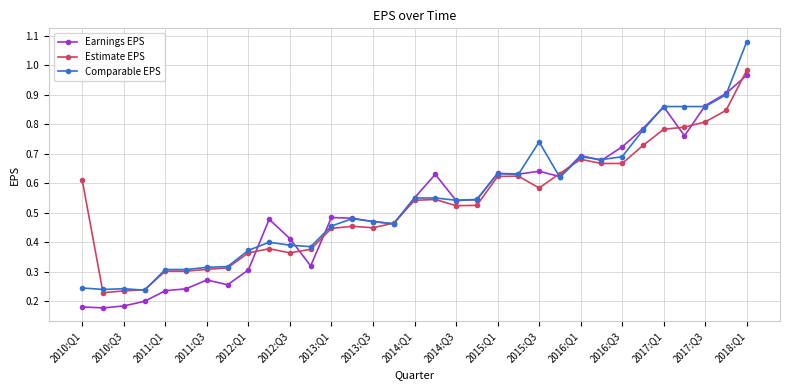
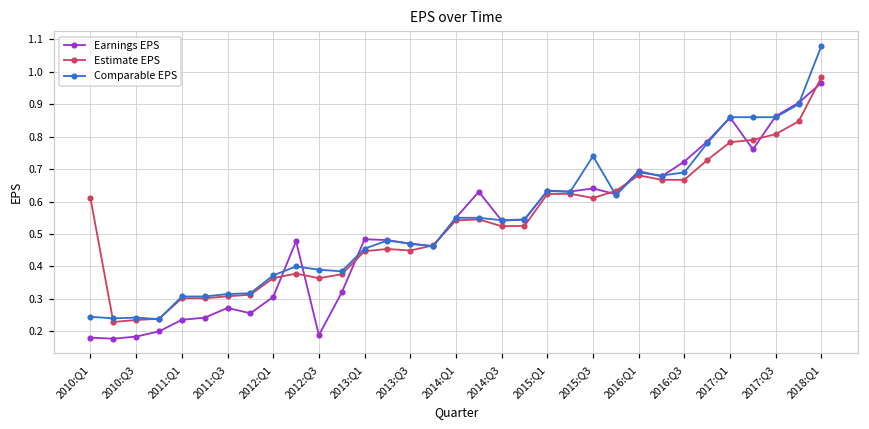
Earnings EPS, 2012:Q3: 0.41 -> 0.19
Estimate EPS, 2015:Q3: 0.58 -> 0.61
